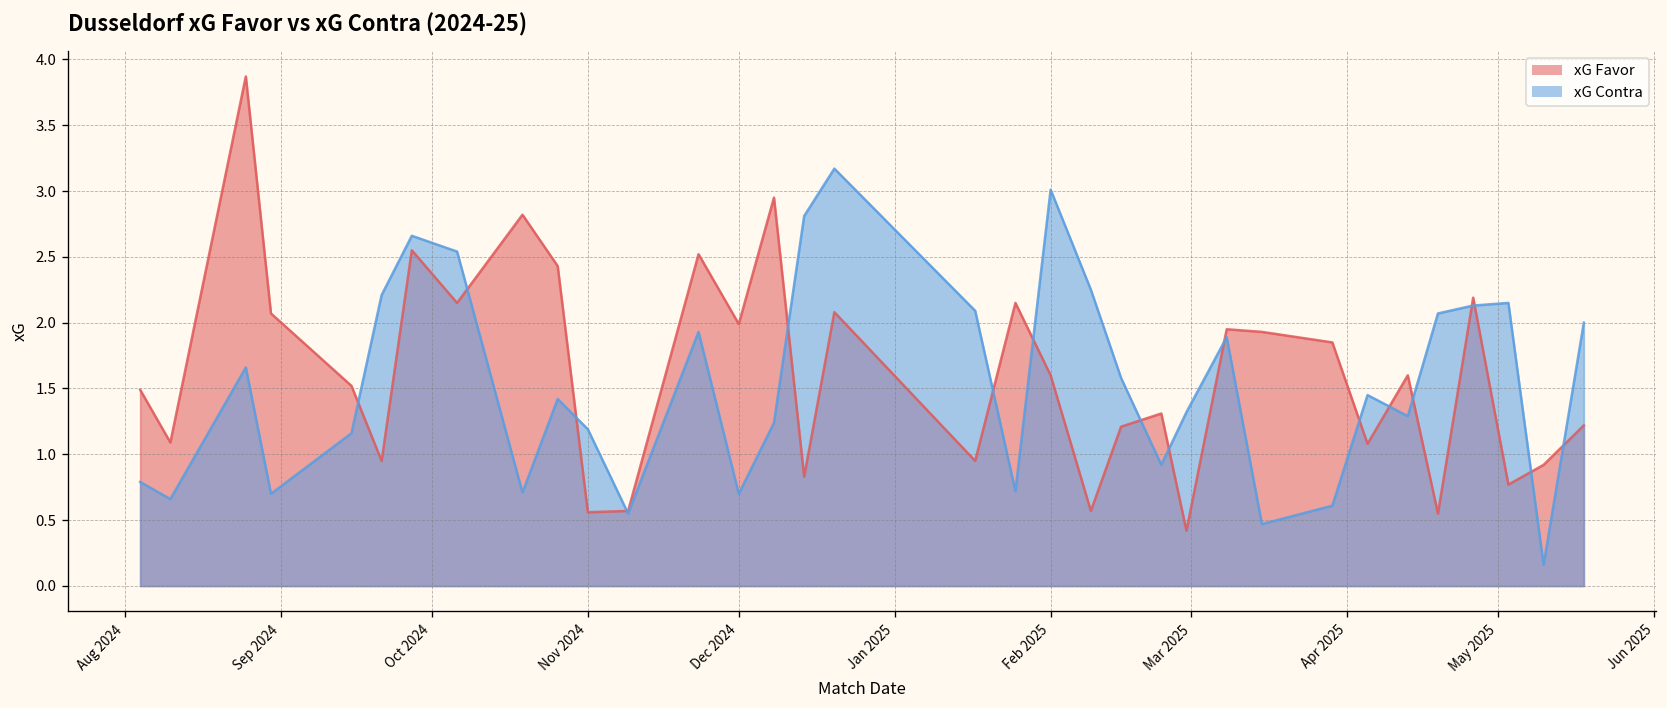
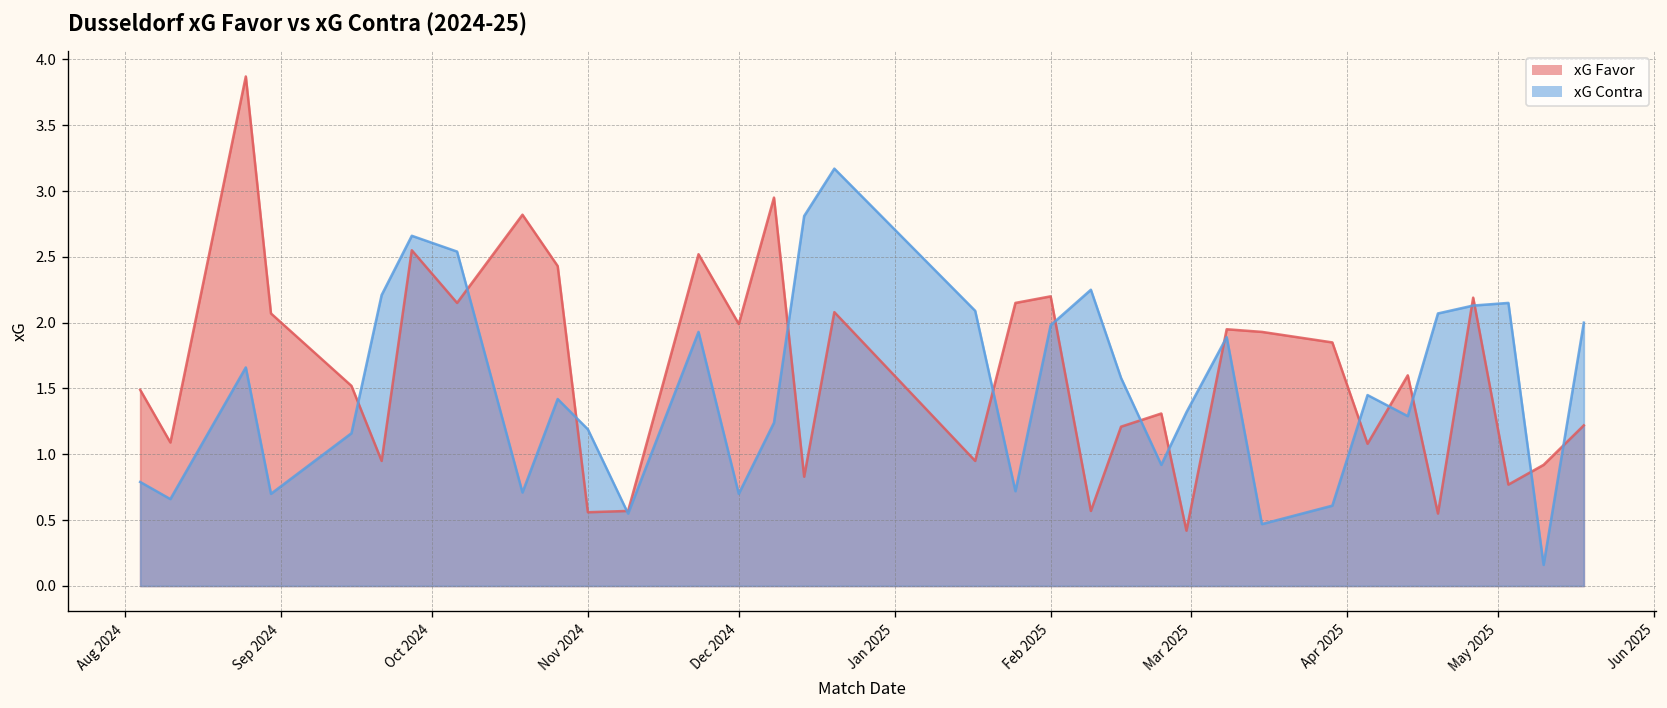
xG Favor, Feb 2025: 1.6 -> 2.2
xG Contra, Feb 2025: 3.01 -> 1.98
